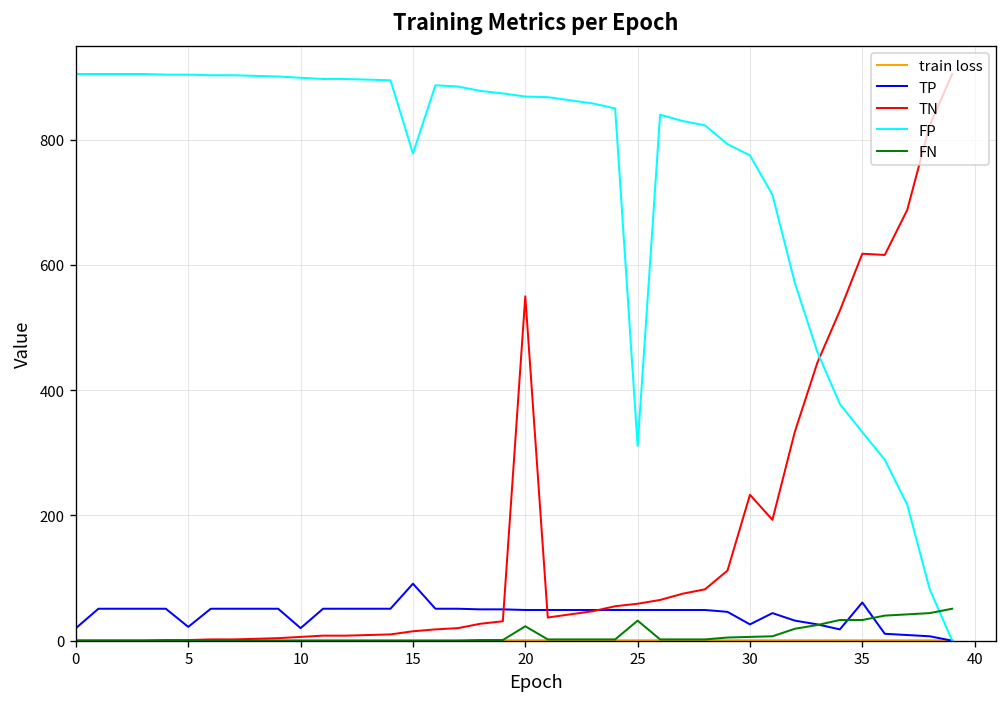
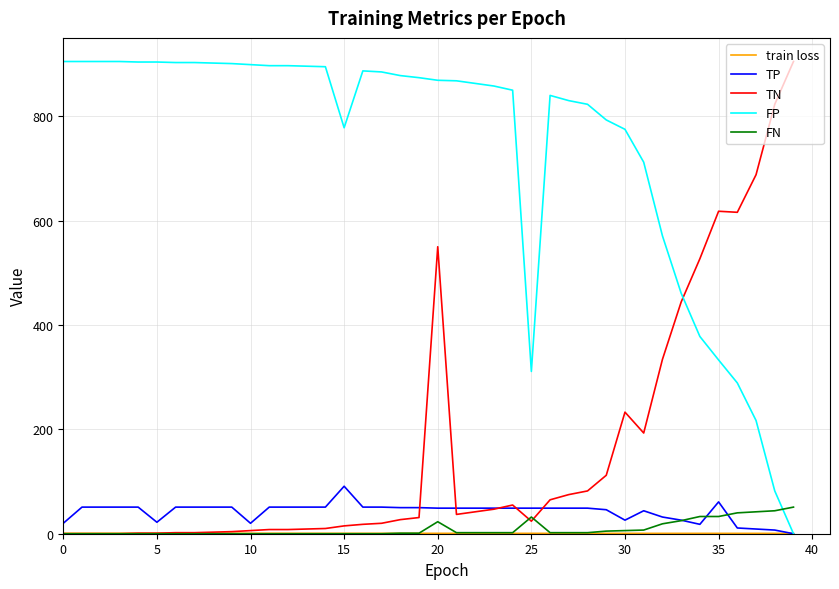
TN, 25: 60 -> 20
